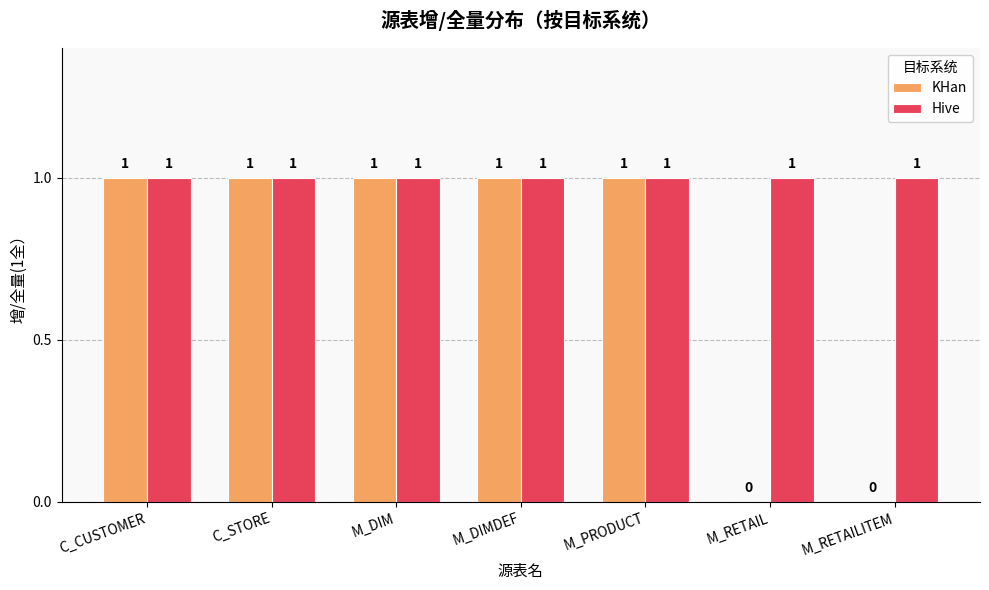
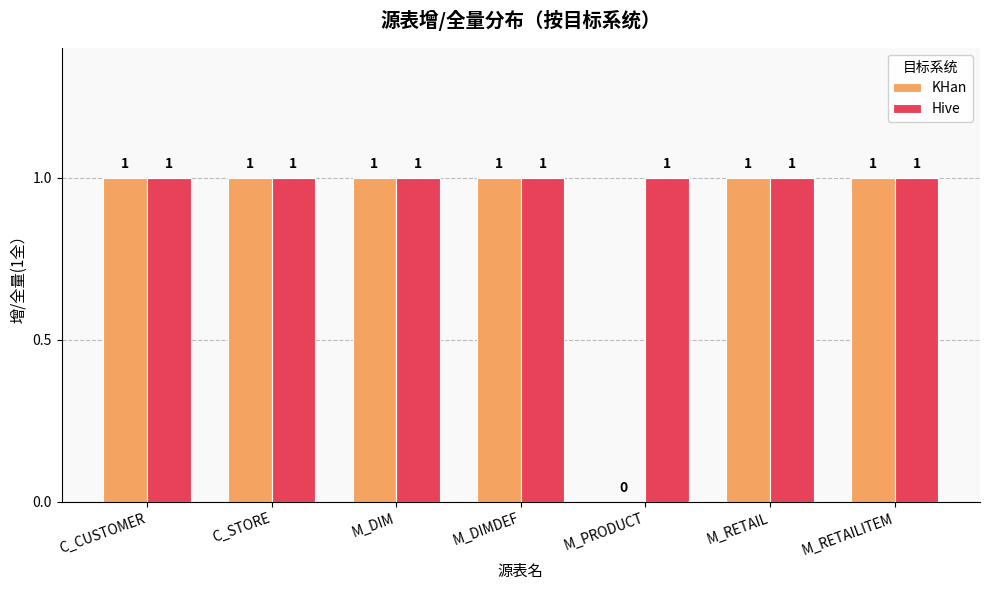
KHan, M_PRODUCT: 1 -> 0
KHan, M_RETAIL: 0 -> 1
KHan, M_RETAILITEM: 0 -> 1
